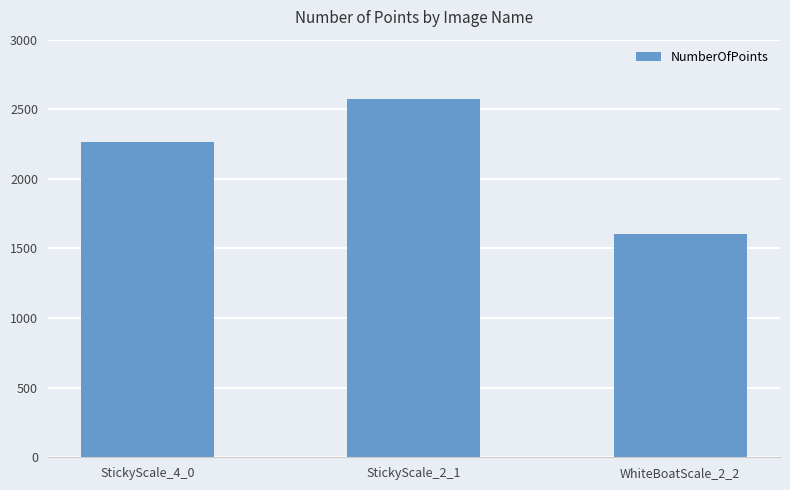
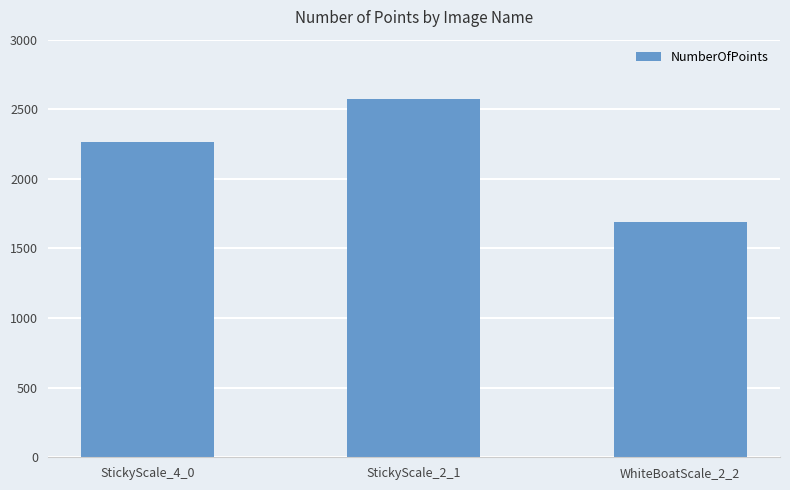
WhiteBoatScale_2_2: 1600 -> 1690
